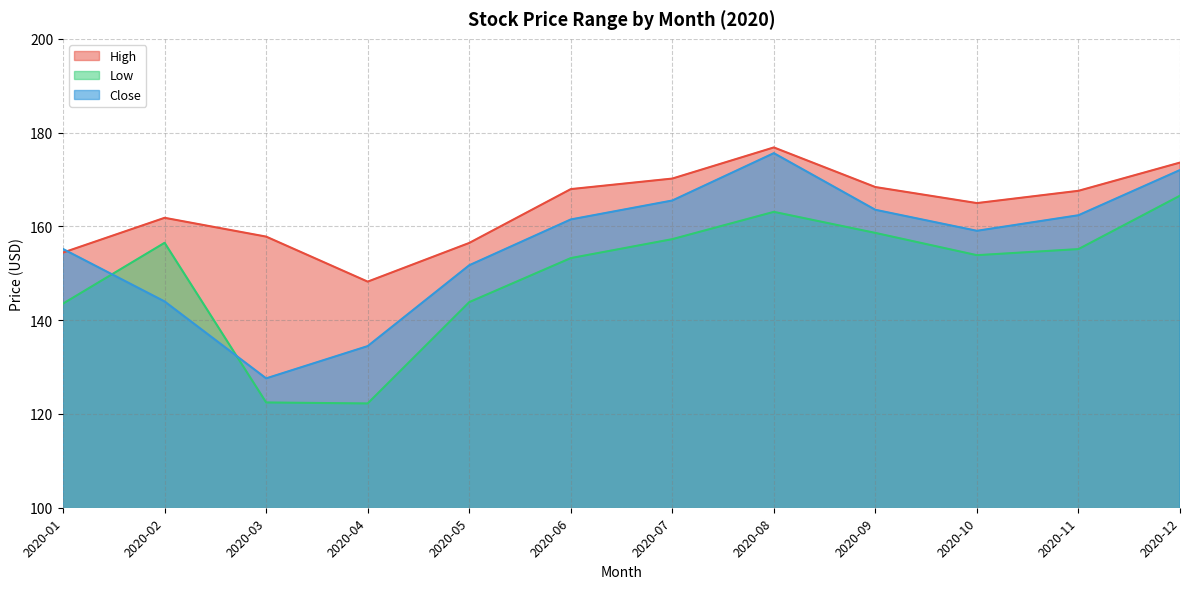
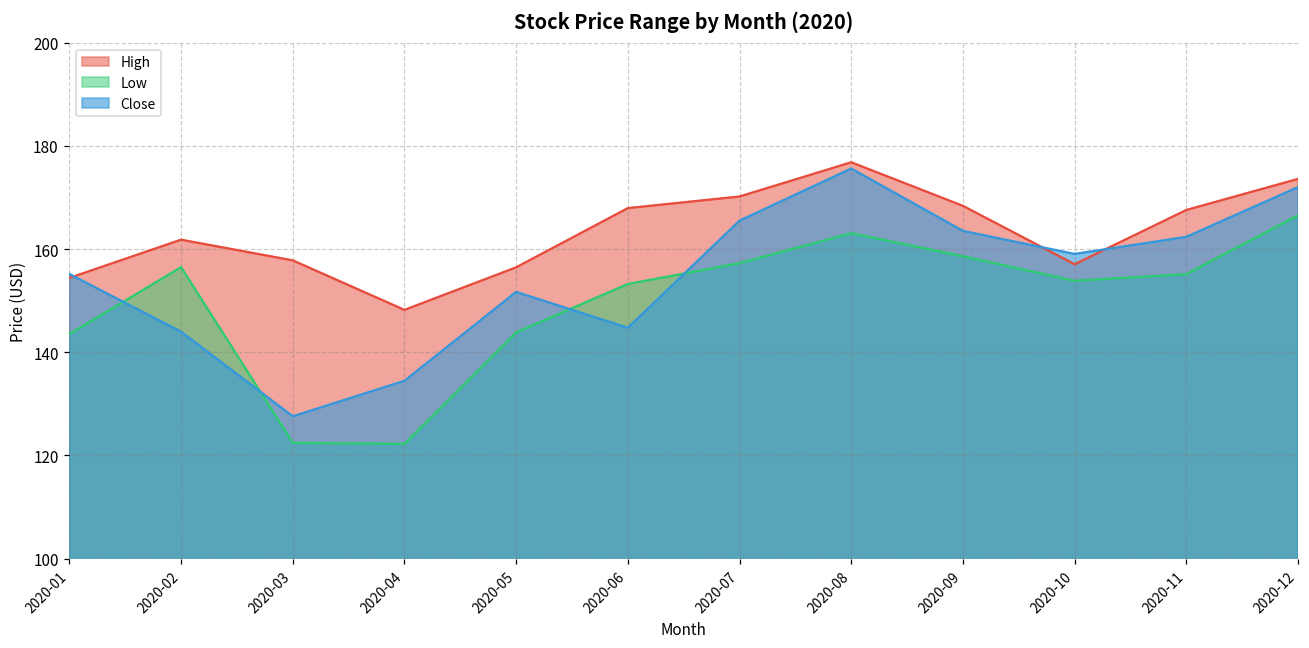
Close, 2020-06: 161 -> 145
High, 2020-10: 165 -> 157
